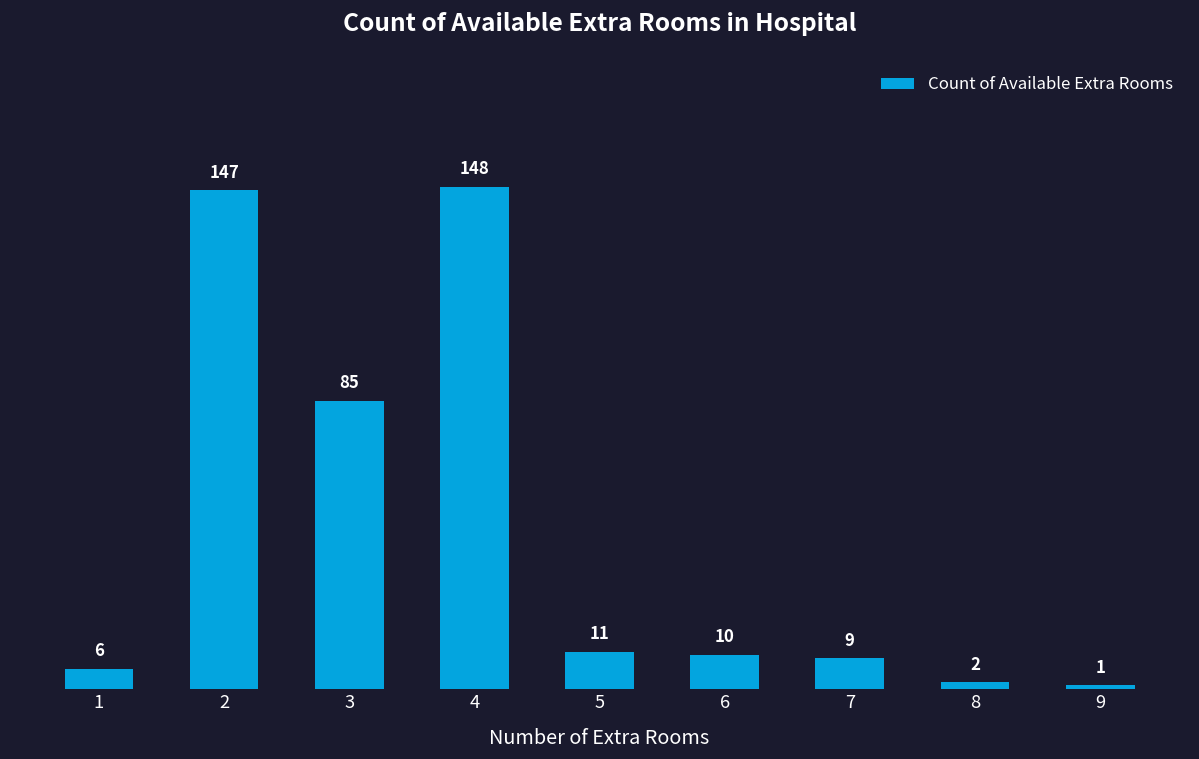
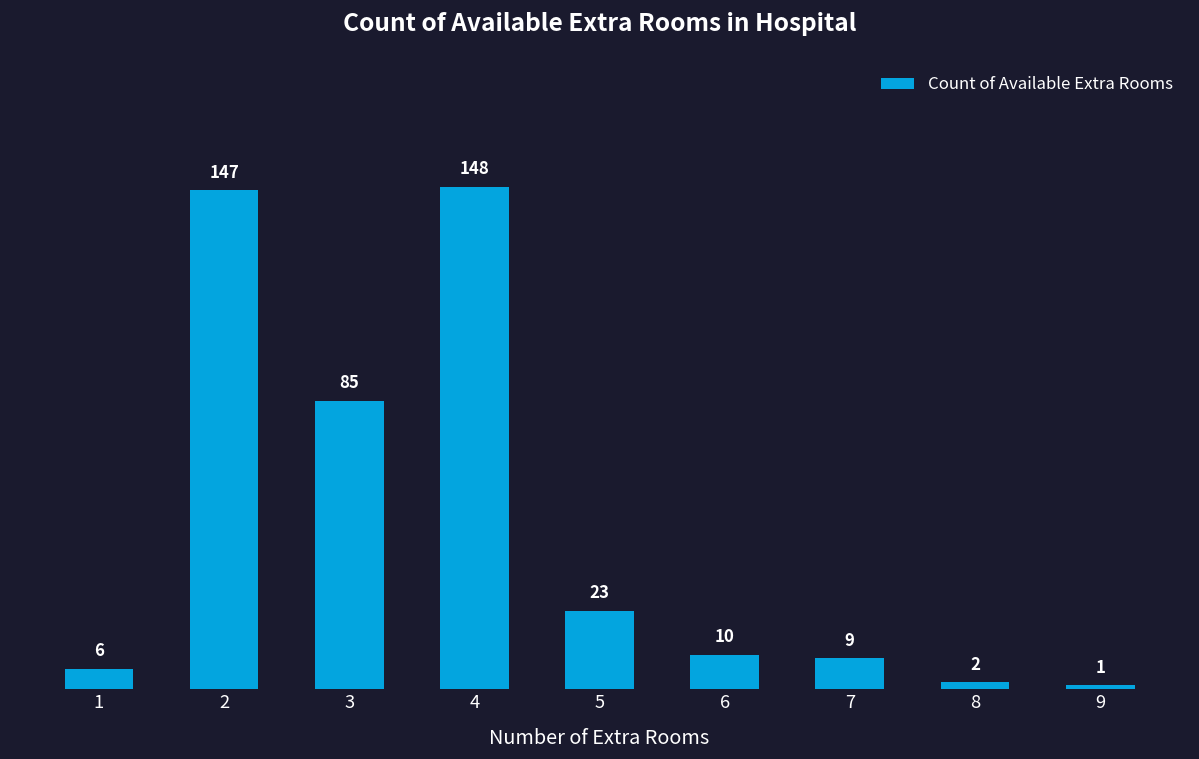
5: 11 -> 23
